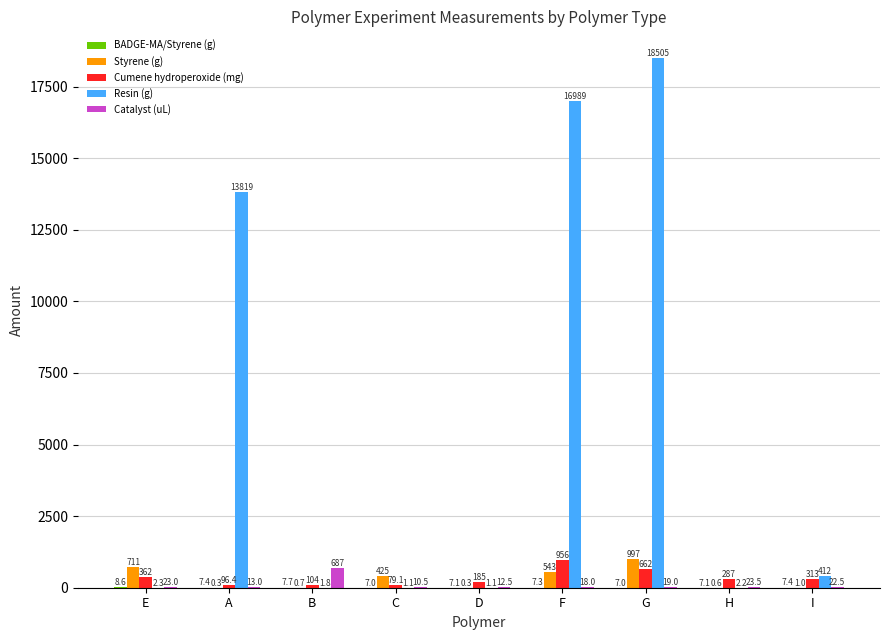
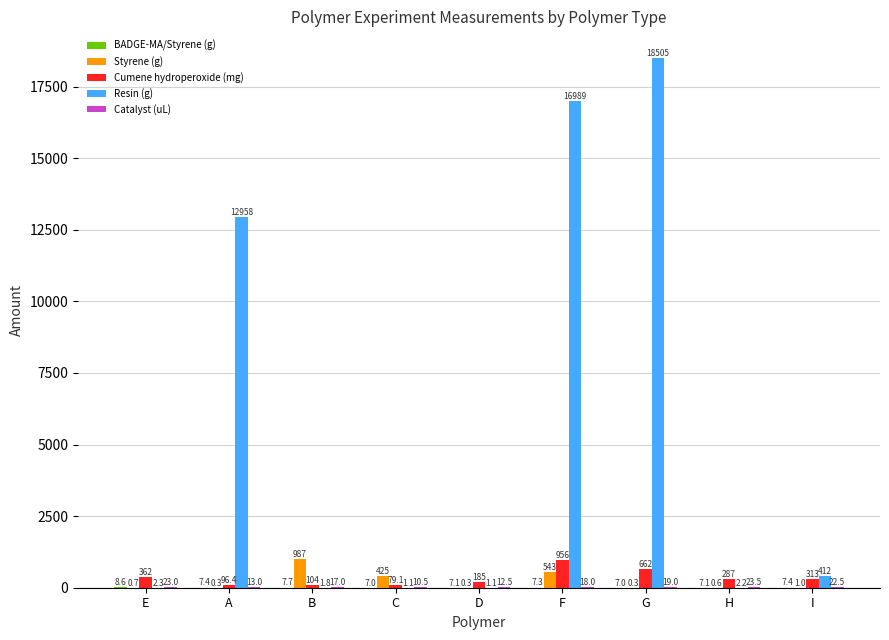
Styrene (g), E: 711 -> 0.7
Resin (g), A: 13819 -> 12958
Styrene (g), B: 0.7 -> 987
Catalyst (uL), B: 687 -> 17.0
Styrene (g), G: 997 -> 0.3
